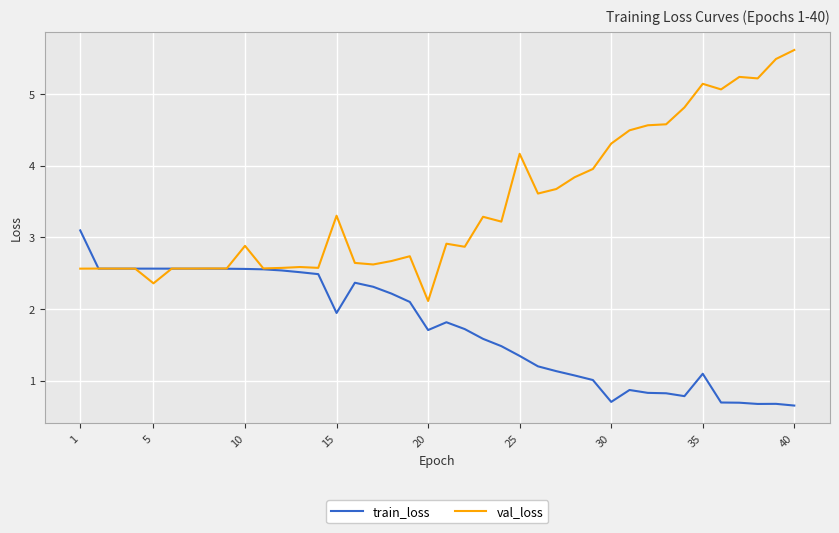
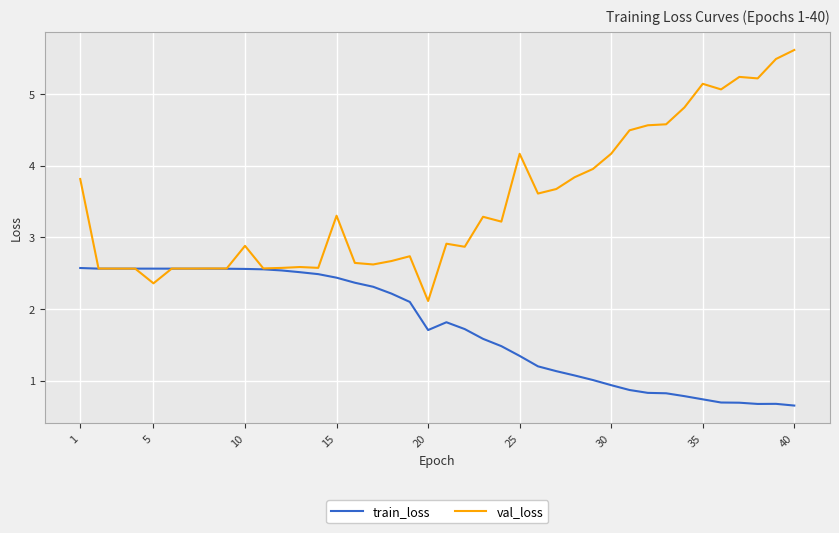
train_loss, 1: 3.1 -> 2.6
val_loss, 1: 2.6 -> 3.8
train_loss, 15: 1.9 -> 2.4
train_loss, 30: 0.7 -> 0.9
val_loss, 30: 4.3 -> 4.2
train_loss, 35: 1.1 -> 0.7
